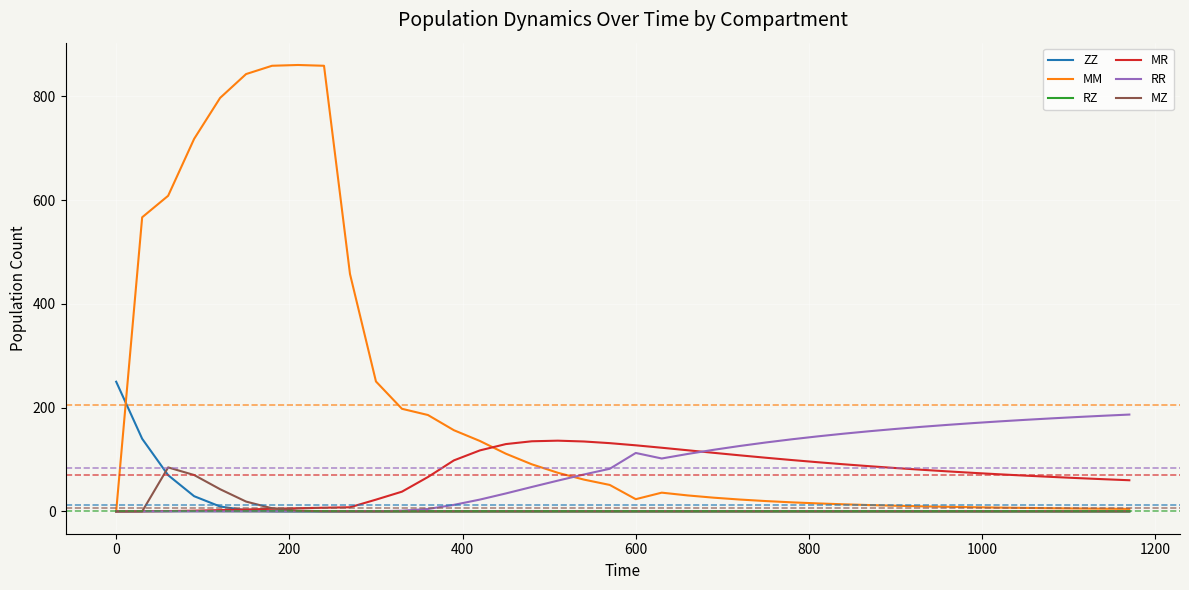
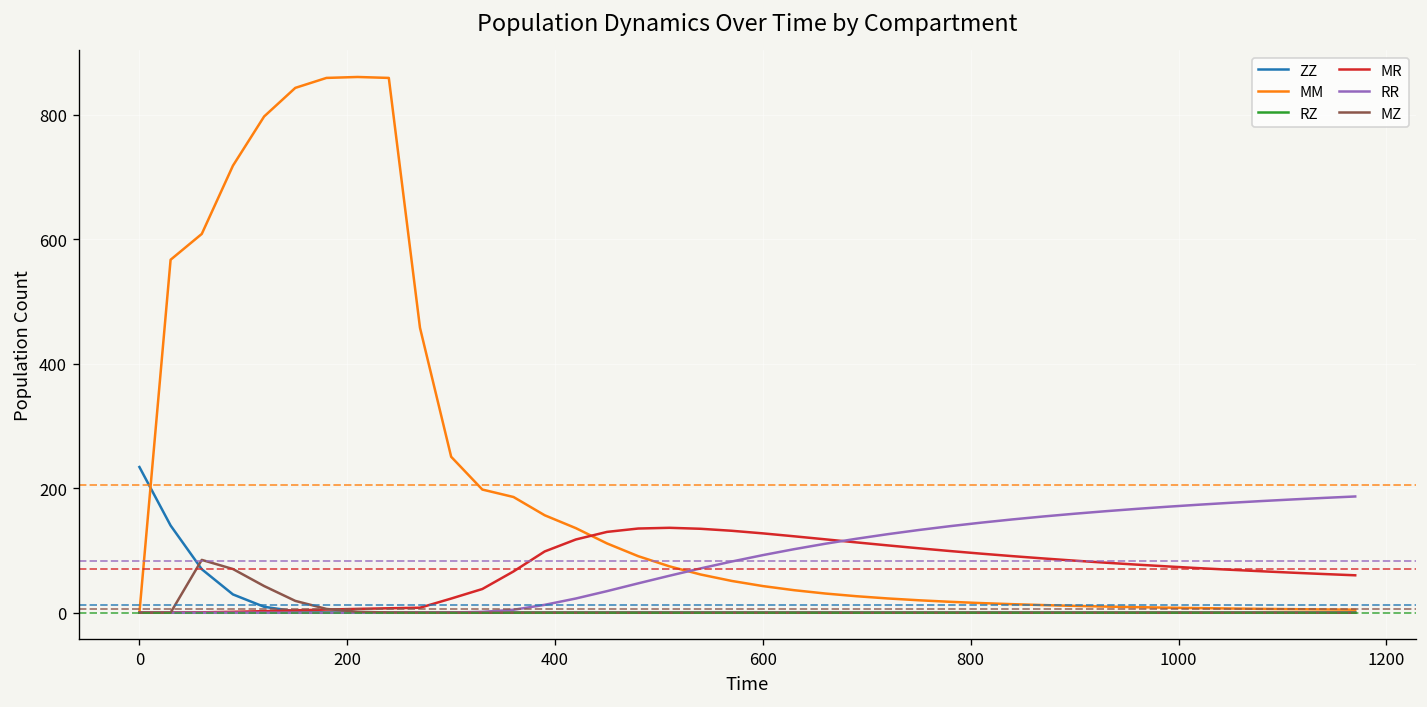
ZZ, 0: 250 -> 230
MM, 600: 20 -> 40
RR, 600: 110 -> 90
